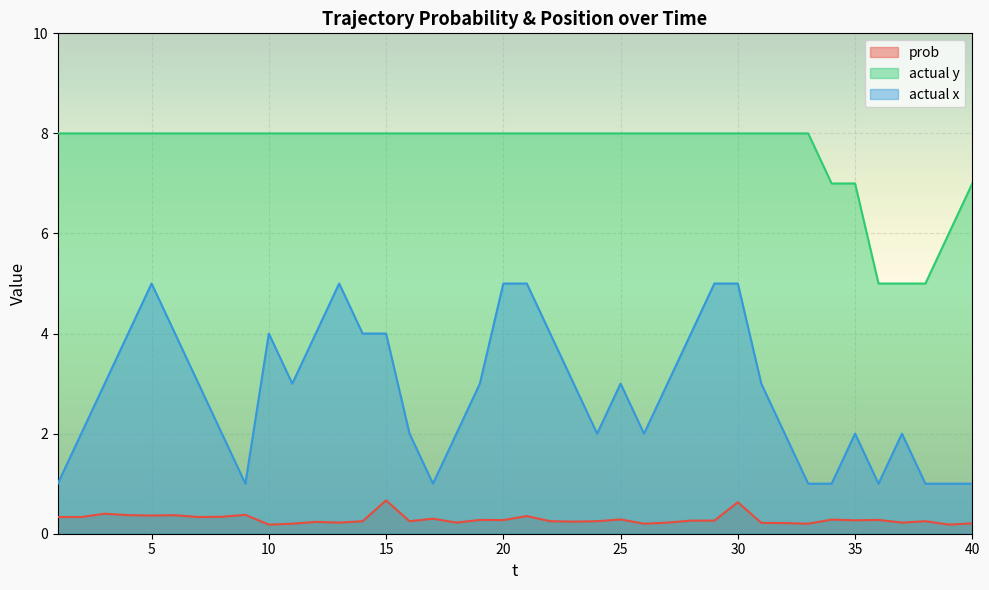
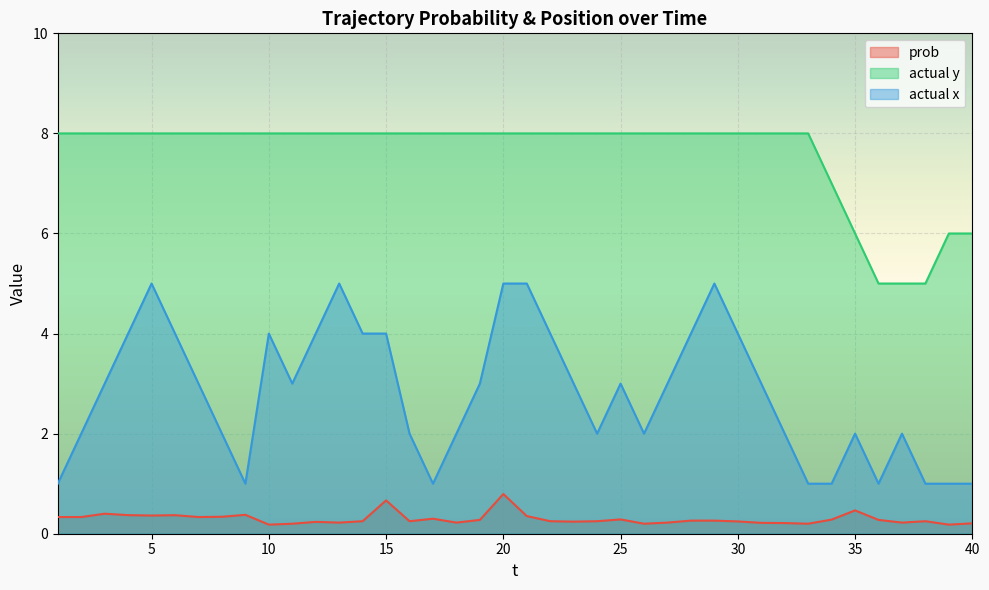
prob, 20: 0.3 -> 0.8
prob, 30: 0.6 -> 0.2
actual x, 30: 5 -> 4
prob, 35: 0.3 -> 0.5
actual y, 35: 7 -> 6
actual y, 40: 7 -> 6
